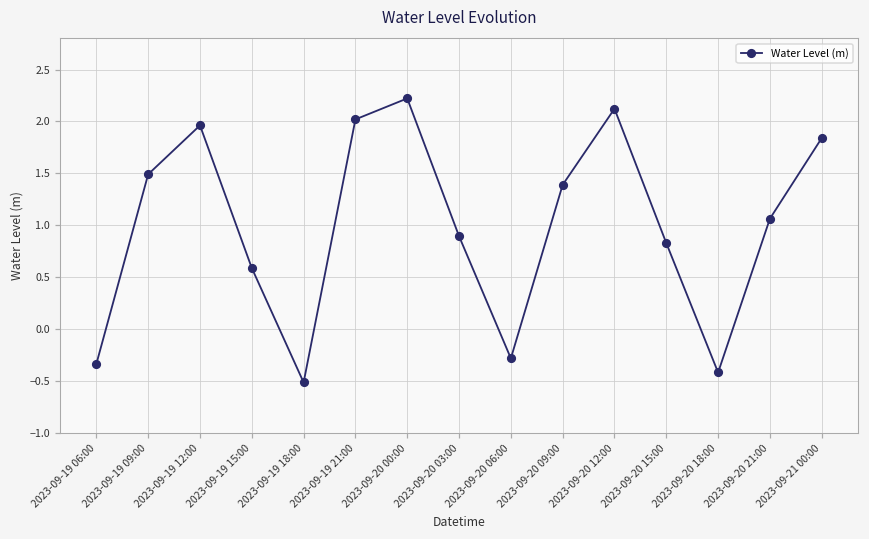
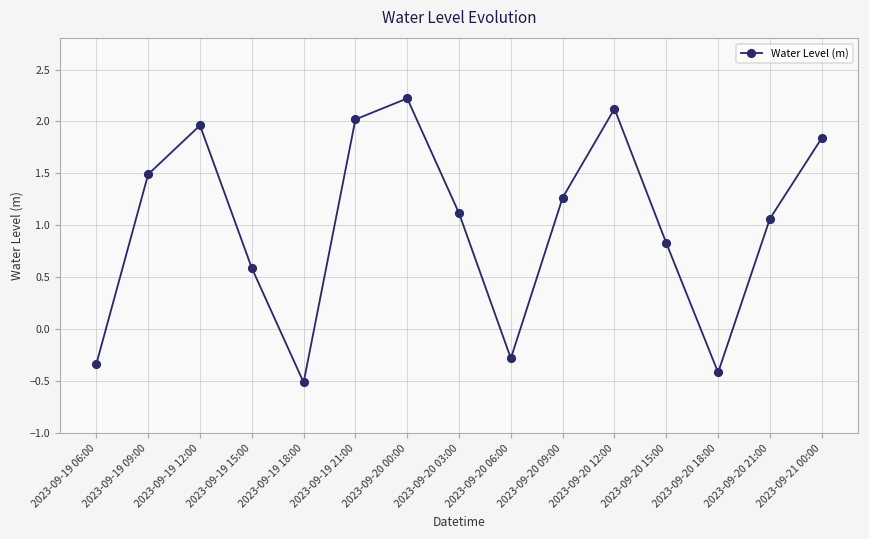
2023-09-20 03:00: 0.9 -> 1.1
2023-09-20 09:00: 1.4 -> 1.3
